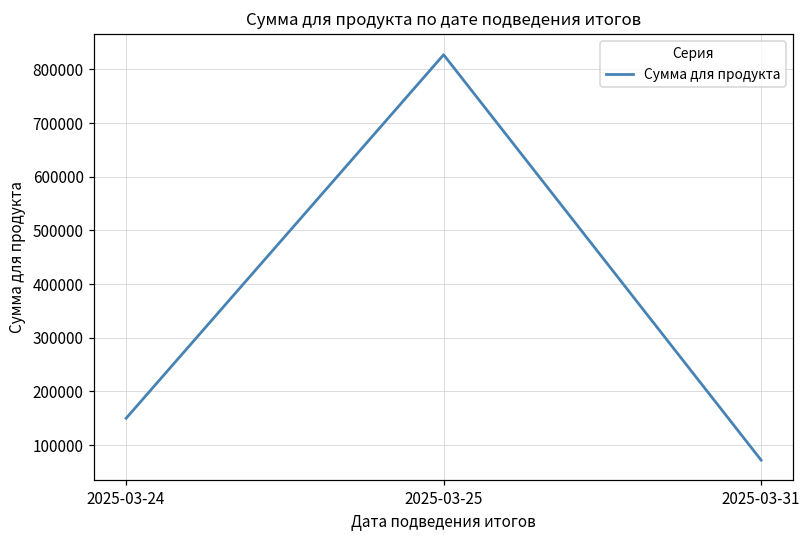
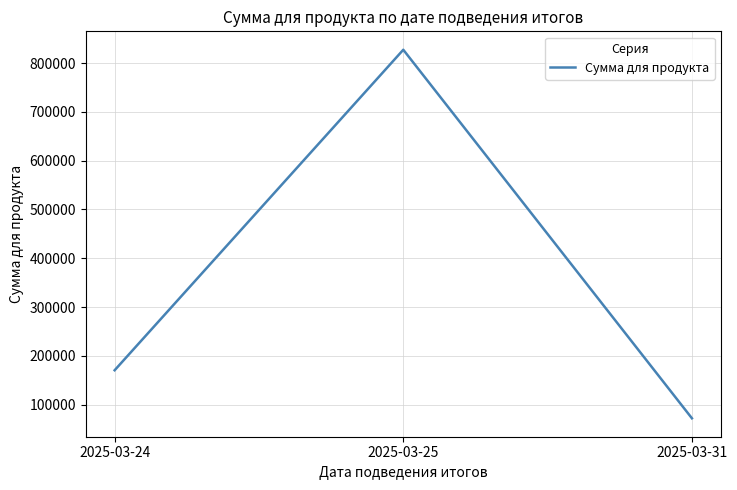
2025-03-24: 150000 -> 170000
